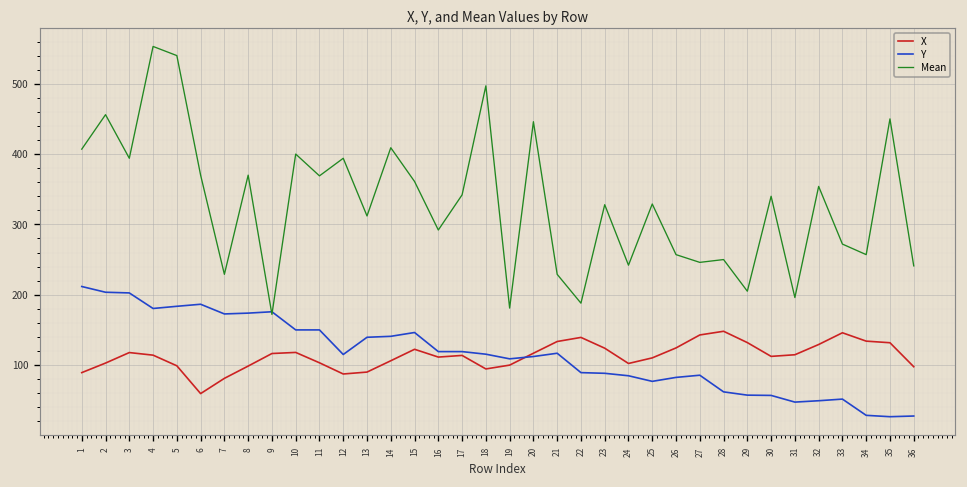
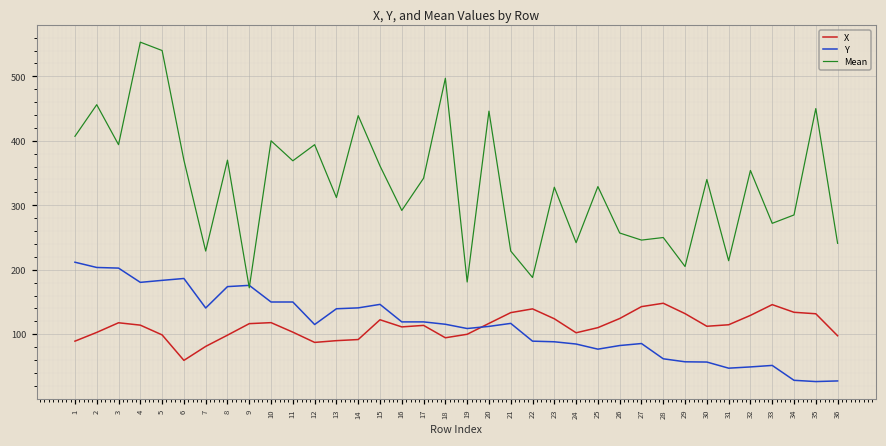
Y, 7: 170 -> 140
X, 14: 110 -> 90
Mean, 14: 410 -> 440
Mean, 31: 200 -> 210
Mean, 34: 260 -> 290
